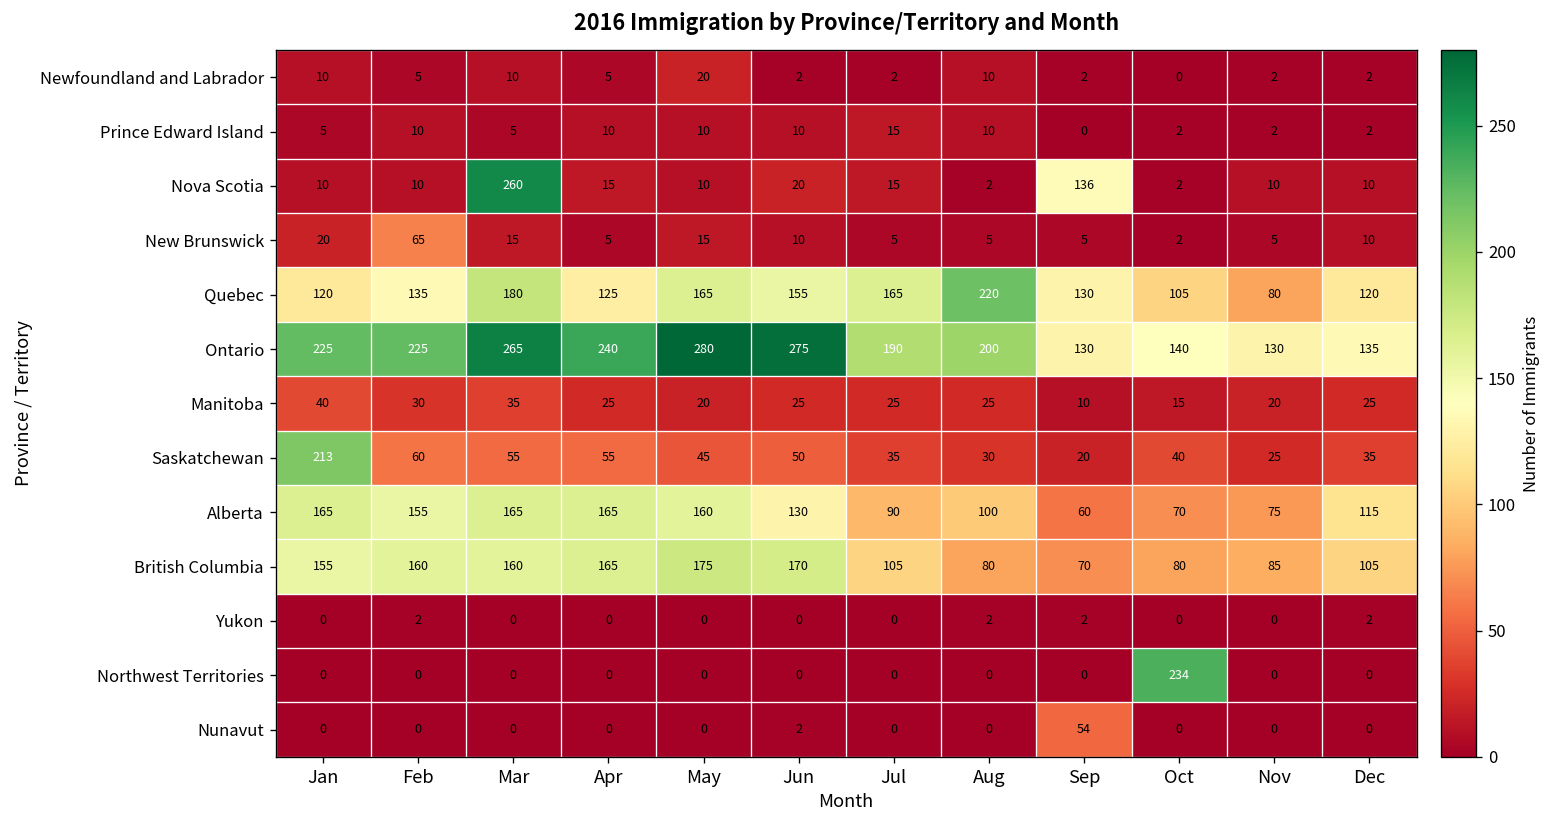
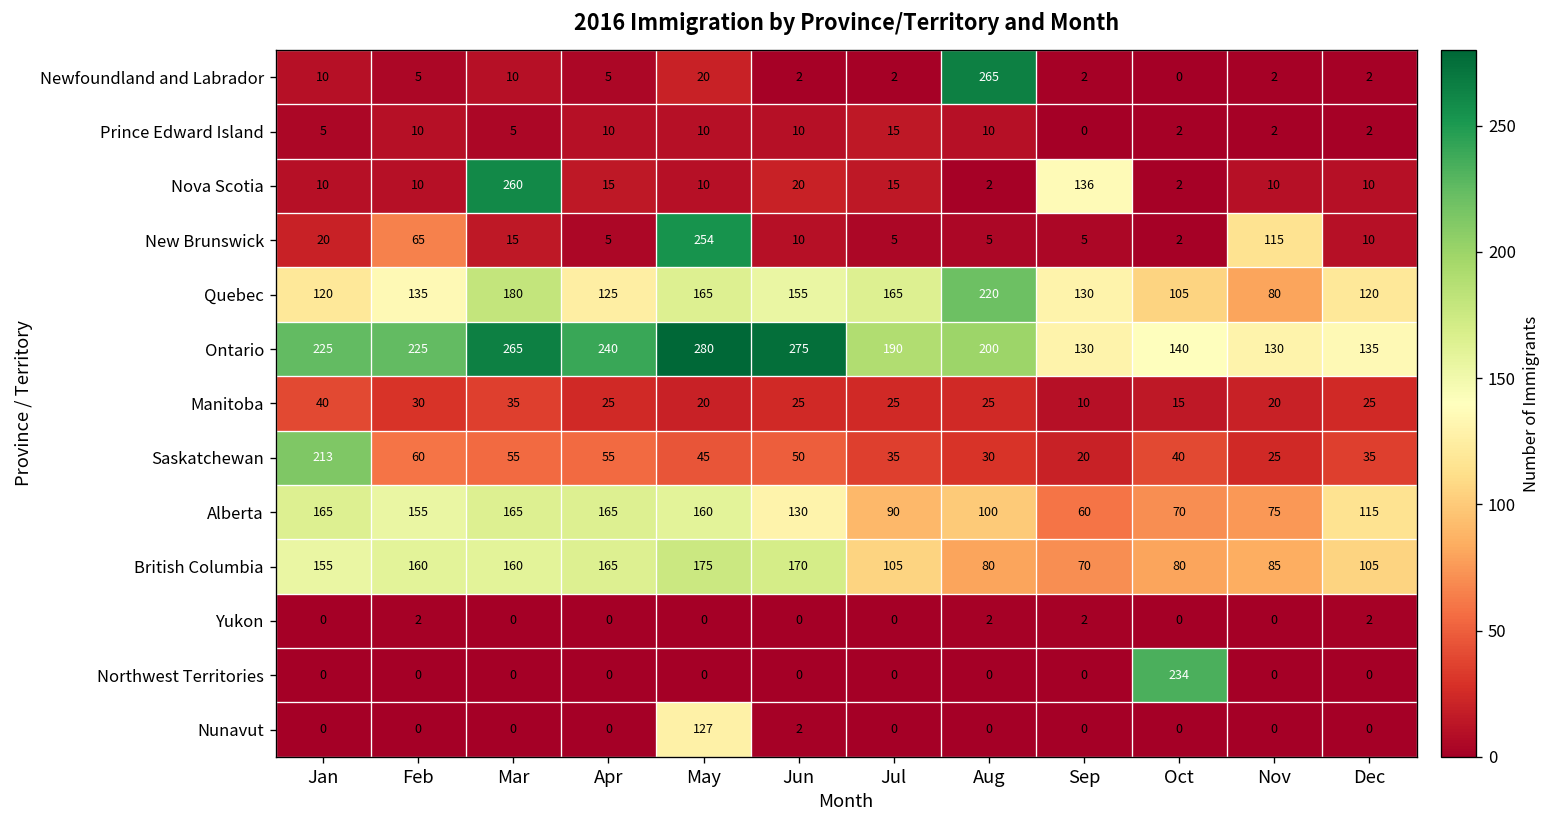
Newfoundland and Labrador, Aug: 10 -> 265
New Brunswick, May: 15 -> 254
New Brunswick, Nov: 5 -> 115
Nunavut, May: 0 -> 127
Nunavut, Sep: 54 -> 0
